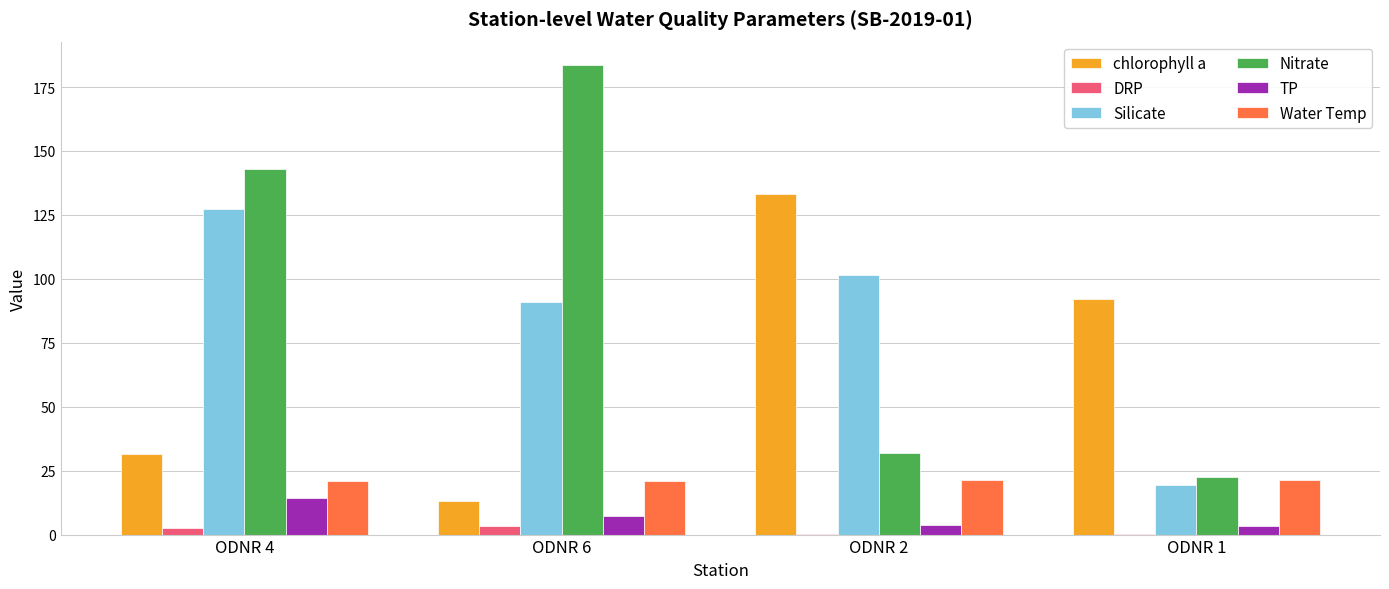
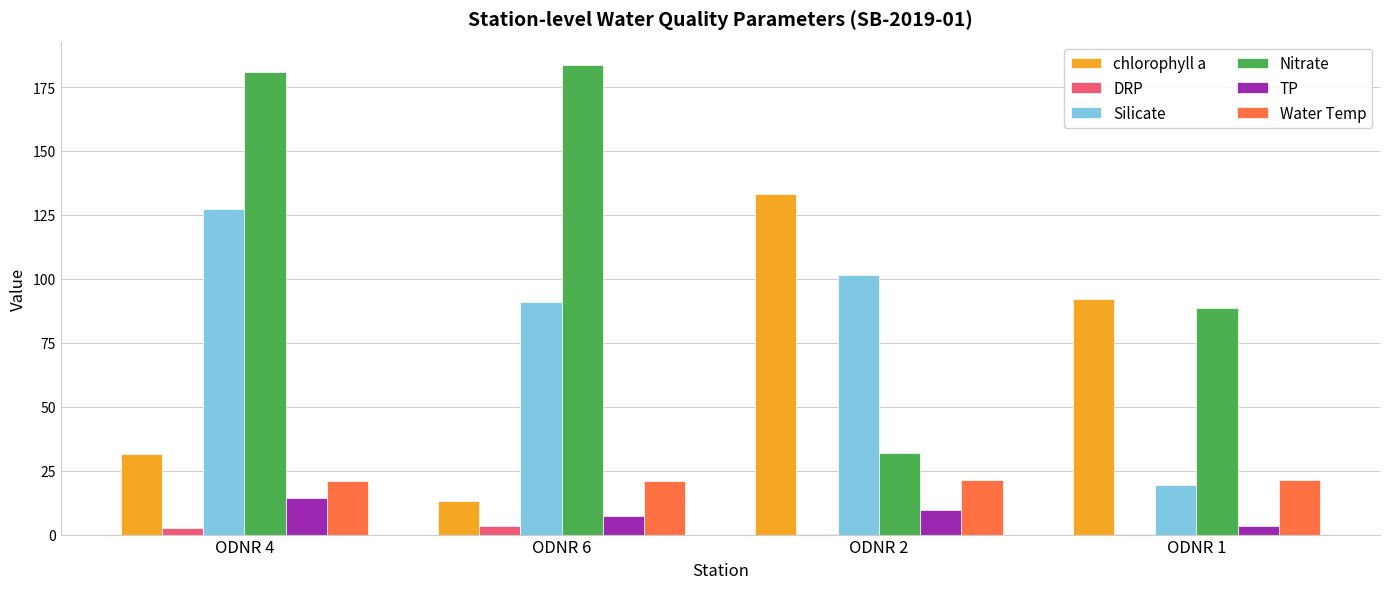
Nitrate, ODNR 4: 143 -> 181
TP, ODNR 2: 4 -> 10
Nitrate, ODNR 1: 23 -> 89
